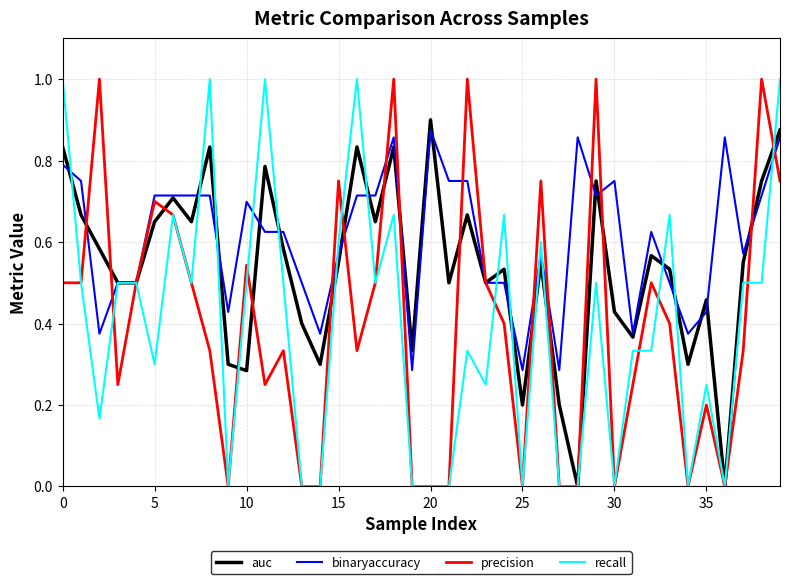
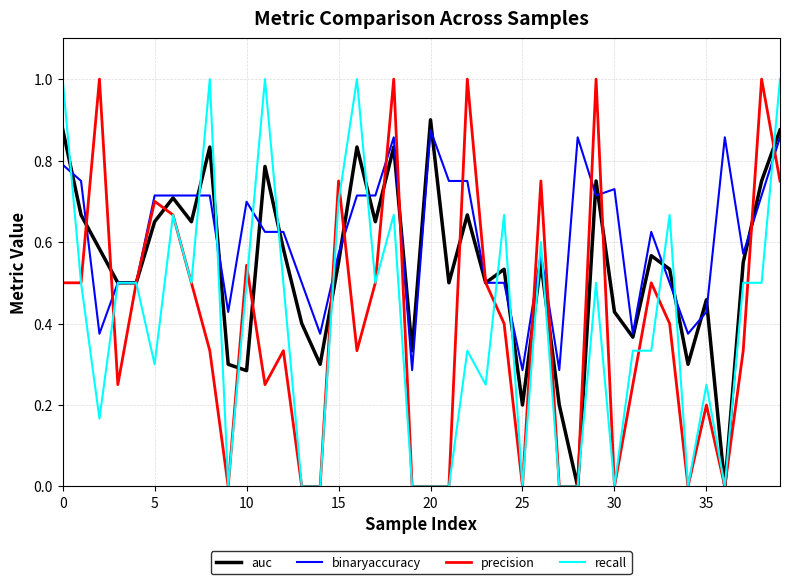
auc, 0: 0.83 -> 0.88
recall, 15: 0.6 -> 0.7
binaryaccuracy, 30: 0.75 -> 0.73
